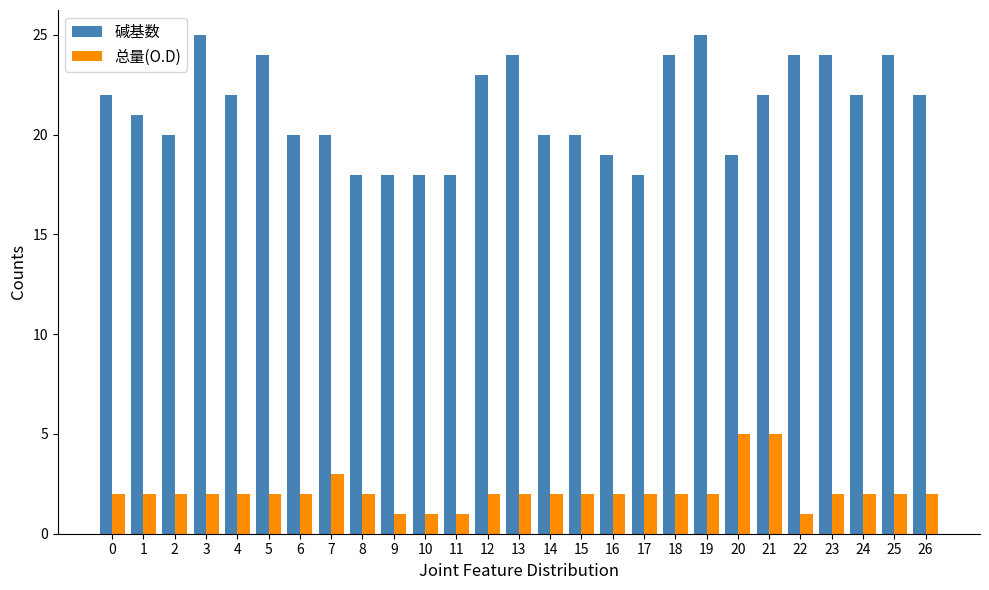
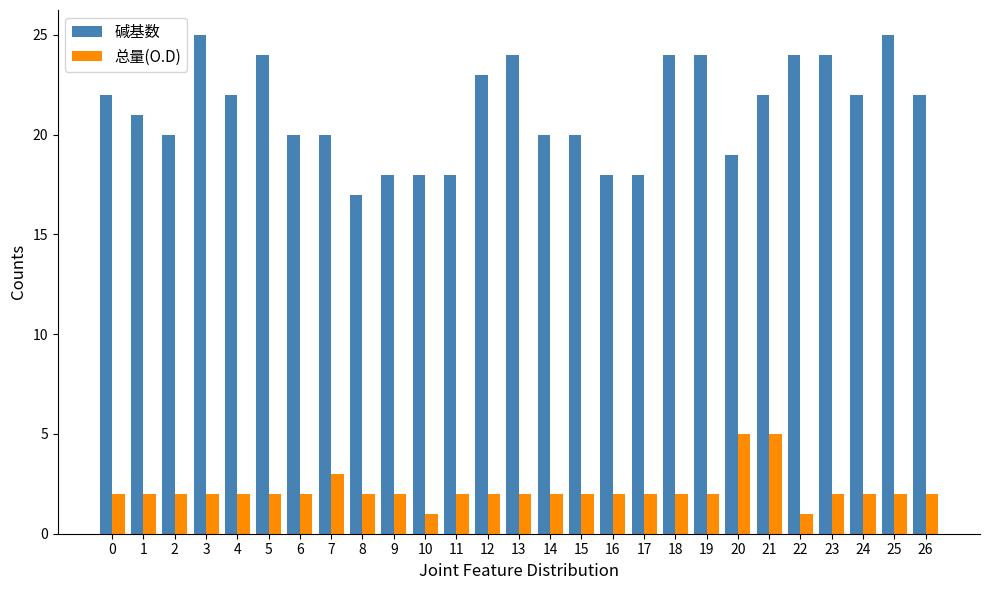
碱基数, 8: 18 -> 17
总量(O.D), 9: 1 -> 2
总量(O.D), 11: 1 -> 2
碱基数, 16: 19 -> 18
碱基数, 19: 25 -> 24
碱基数, 25: 24 -> 25
